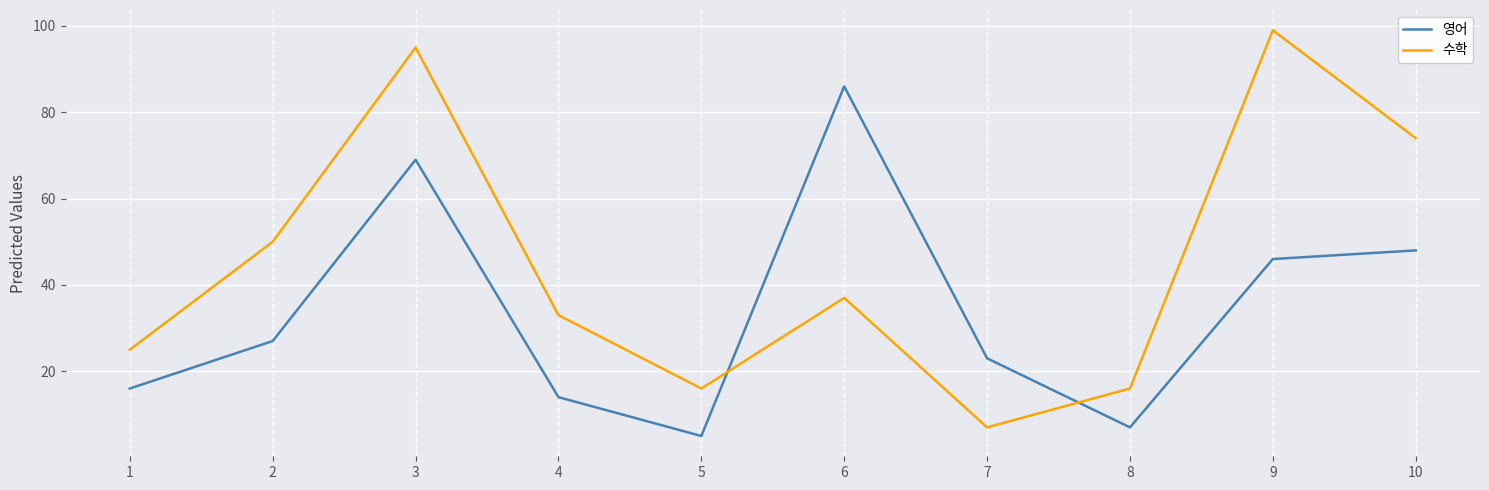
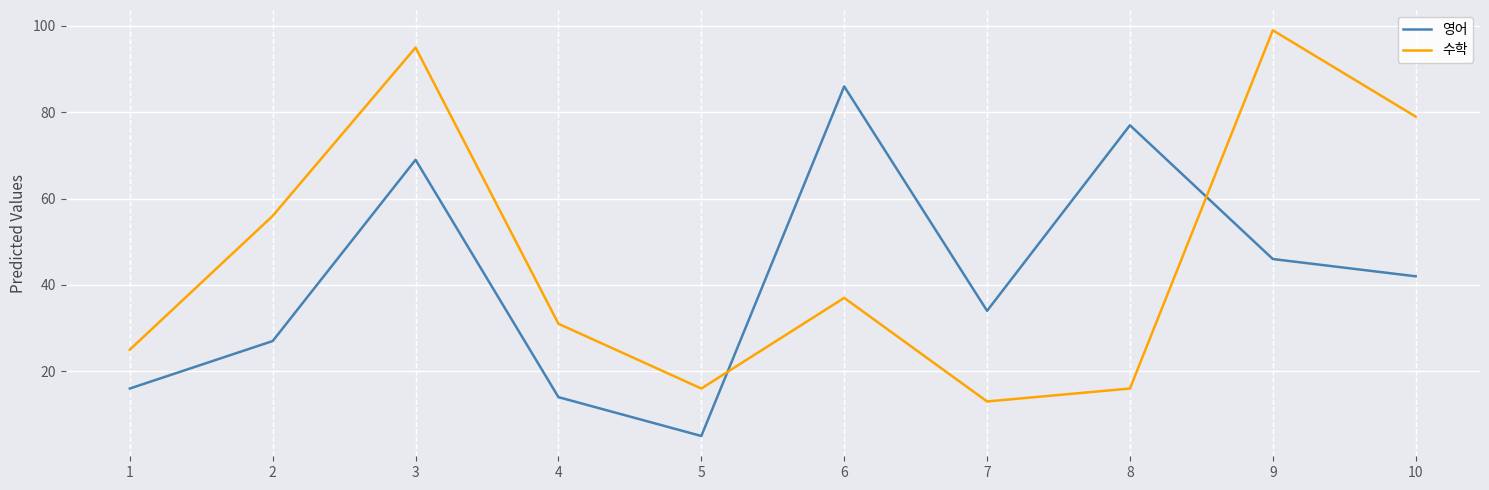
수학, 2: 50 -> 56
수학, 4: 33 -> 31
영어, 7: 23 -> 34
수학, 7: 7 -> 13
영어, 8: 7 -> 77
영어, 10: 48 -> 42
수학, 10: 74 -> 79
